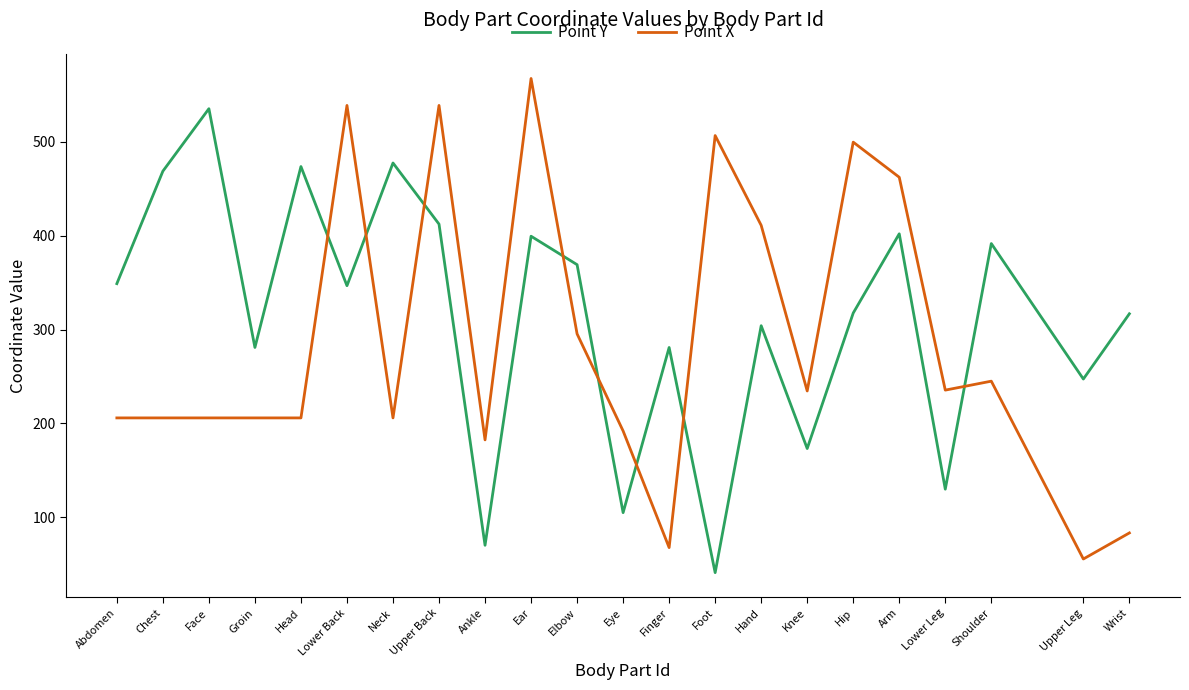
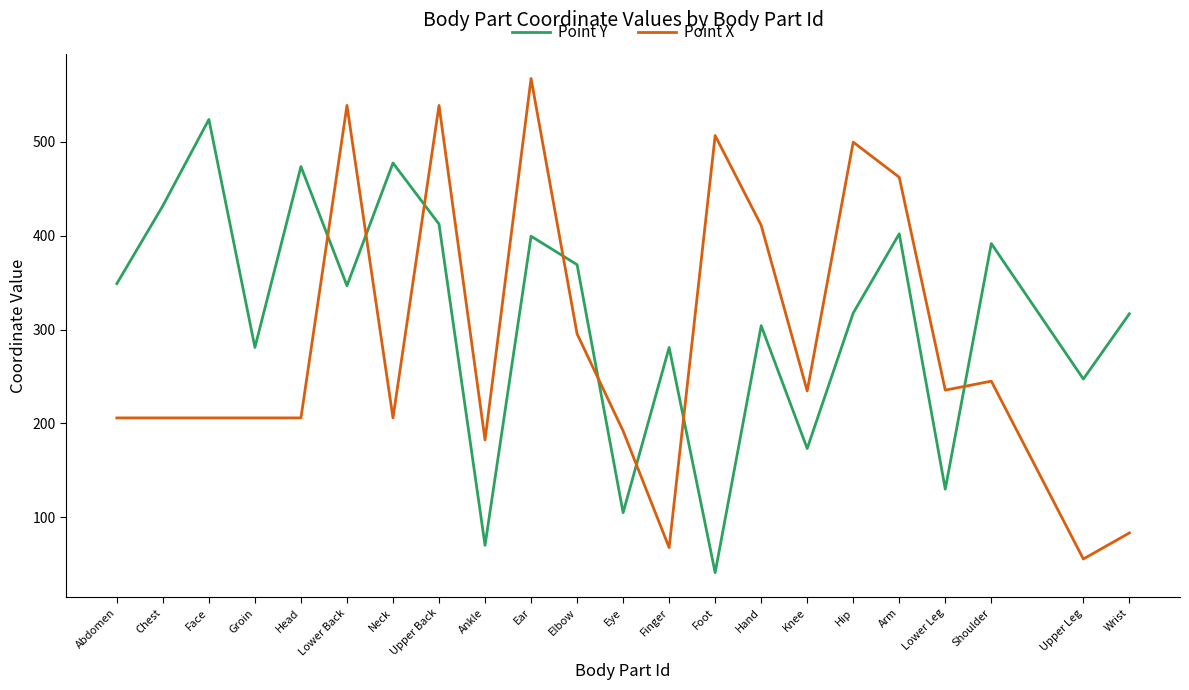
Point Y, Chest: 470 -> 430
Point Y, Face: 540 -> 520
